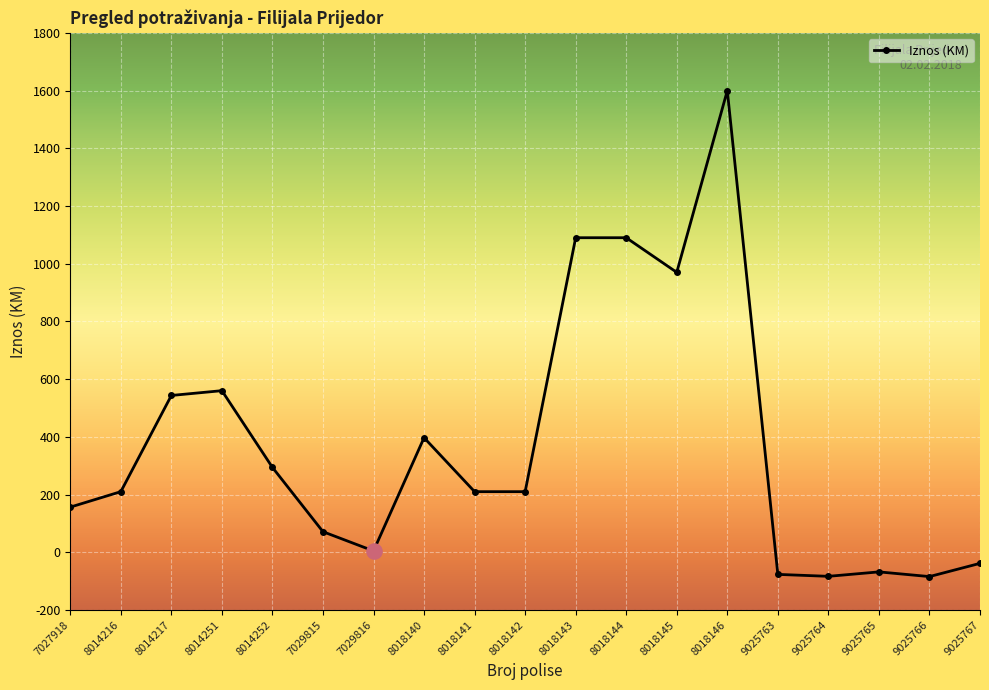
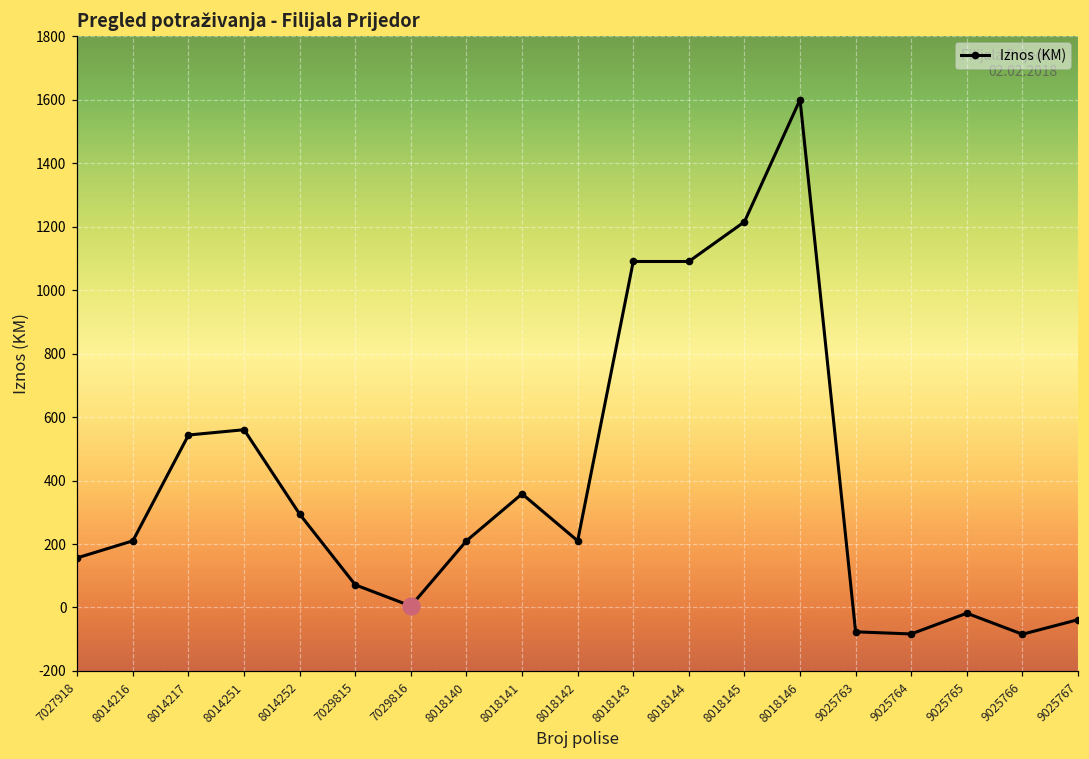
Iznos (KM), 8018140: 400 -> 210
Iznos (KM), 8018141: 210 -> 360
Iznos (KM), 8018145: 970 -> 1220
Iznos (KM), 9025765: -70 -> -20
